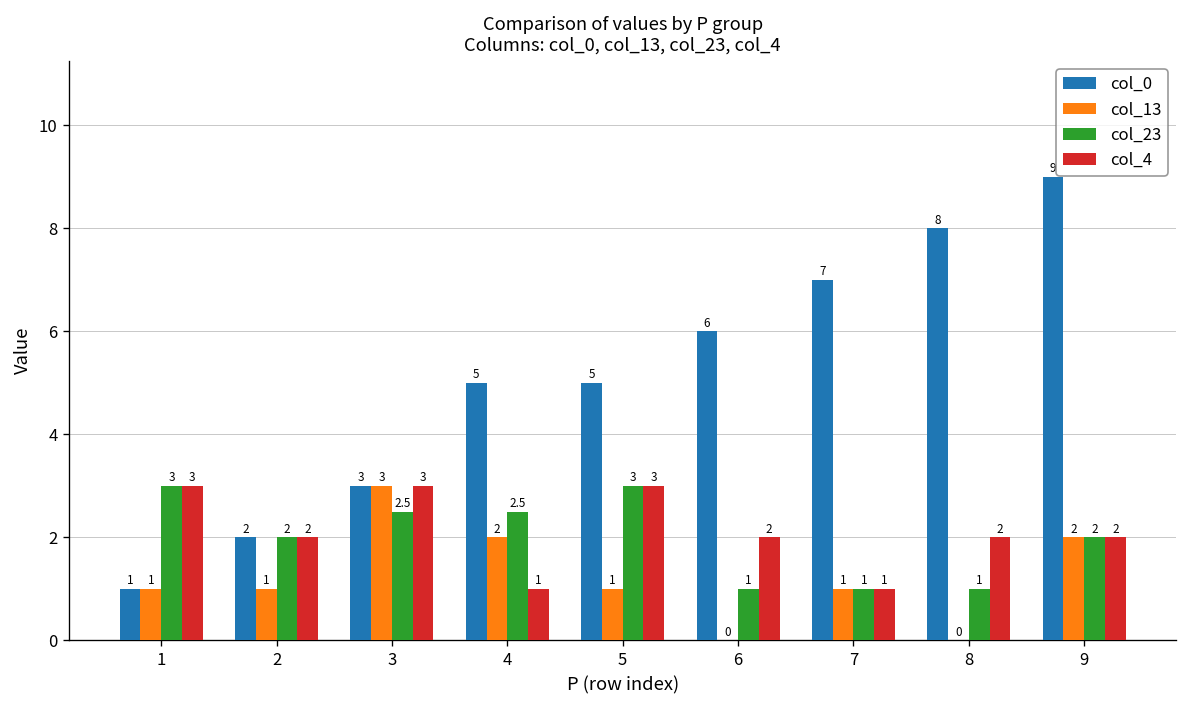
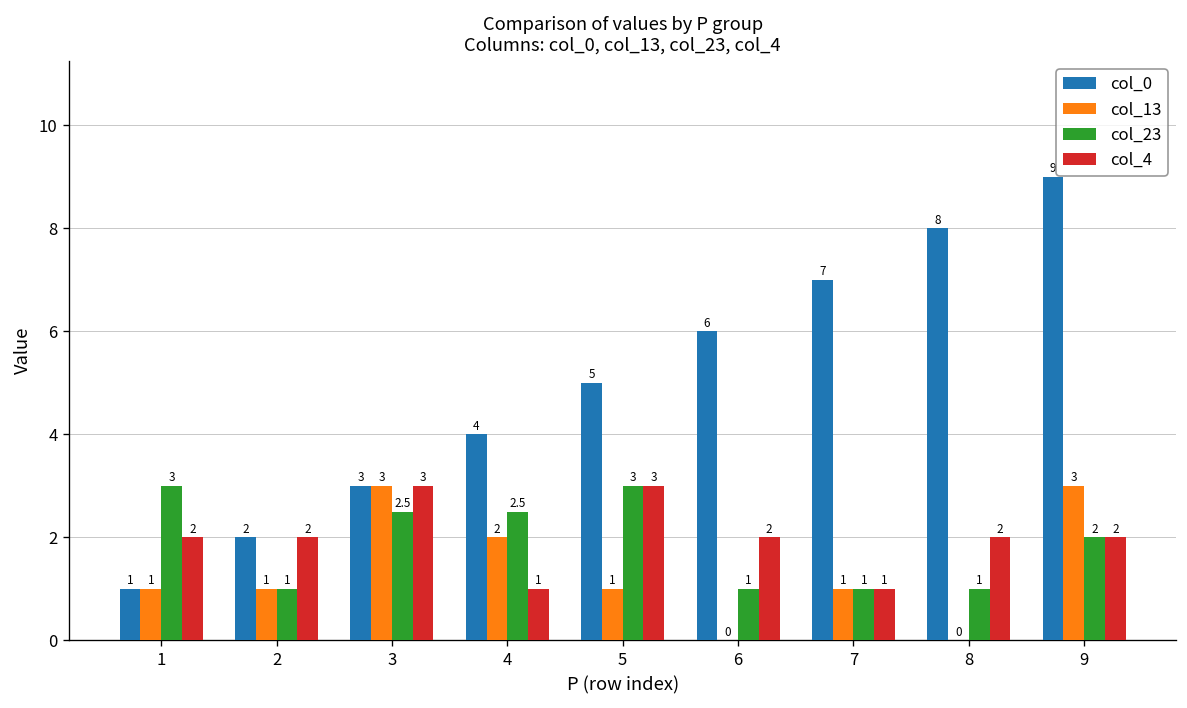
col_4, 1: 3 -> 2
col_23, 2: 2 -> 1
col_0, 4: 5 -> 4
col_13, 9: 2 -> 3
